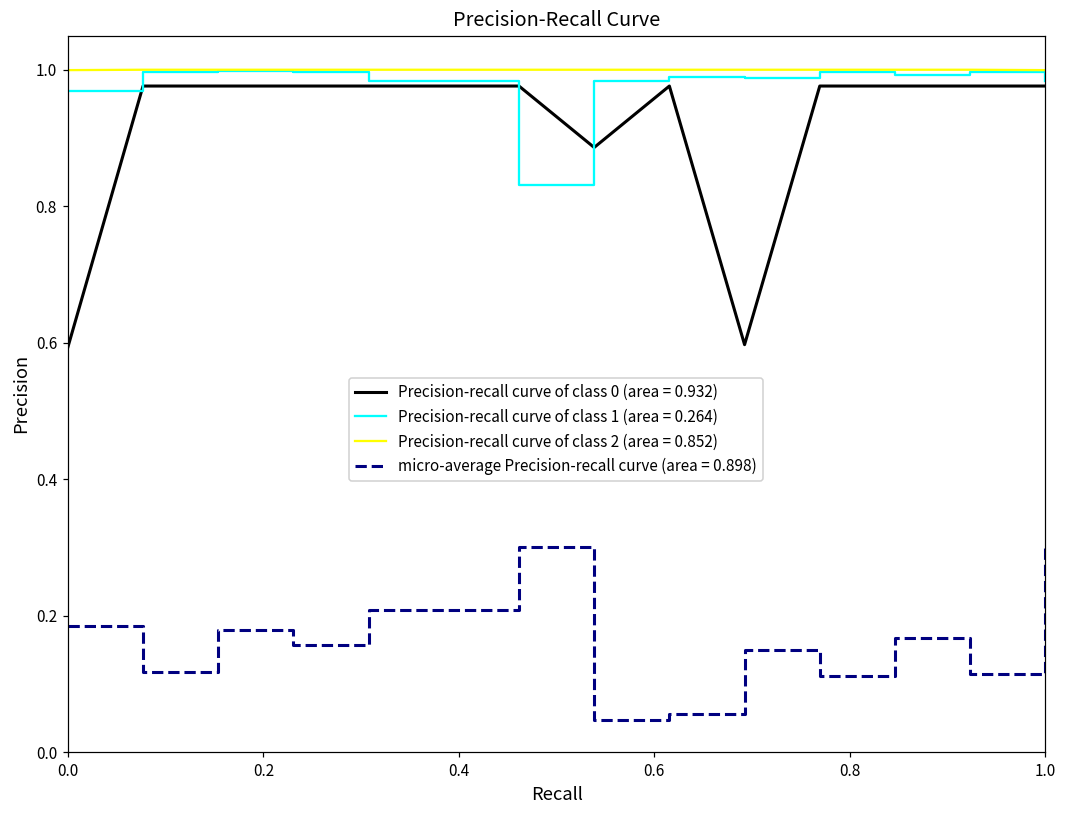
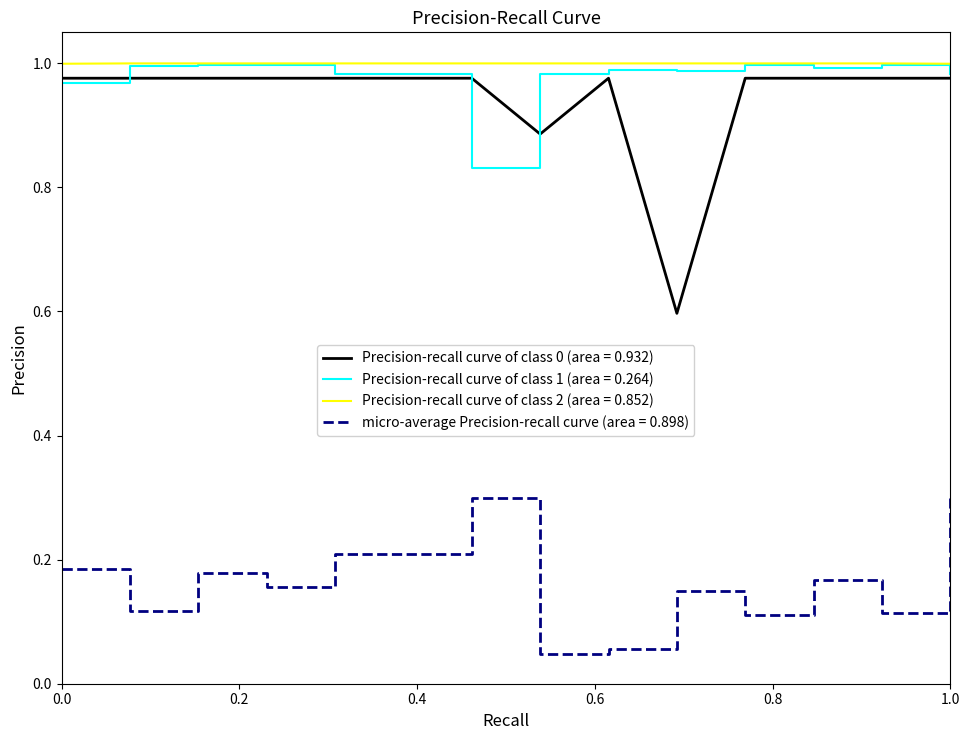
Precision-recall curve of class 0 (area = 0.932), 0.0: 0.59 -> 0.98
